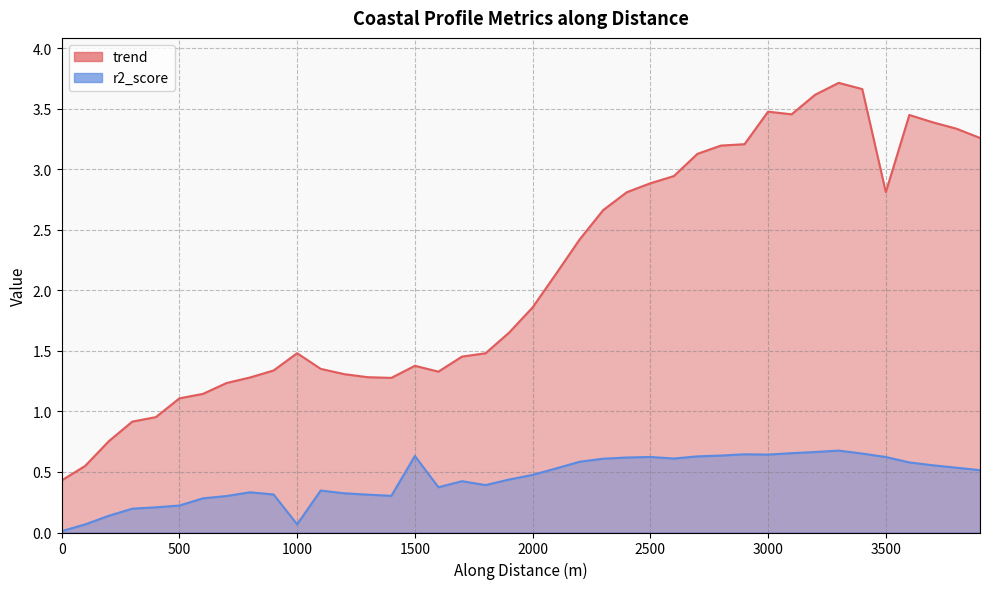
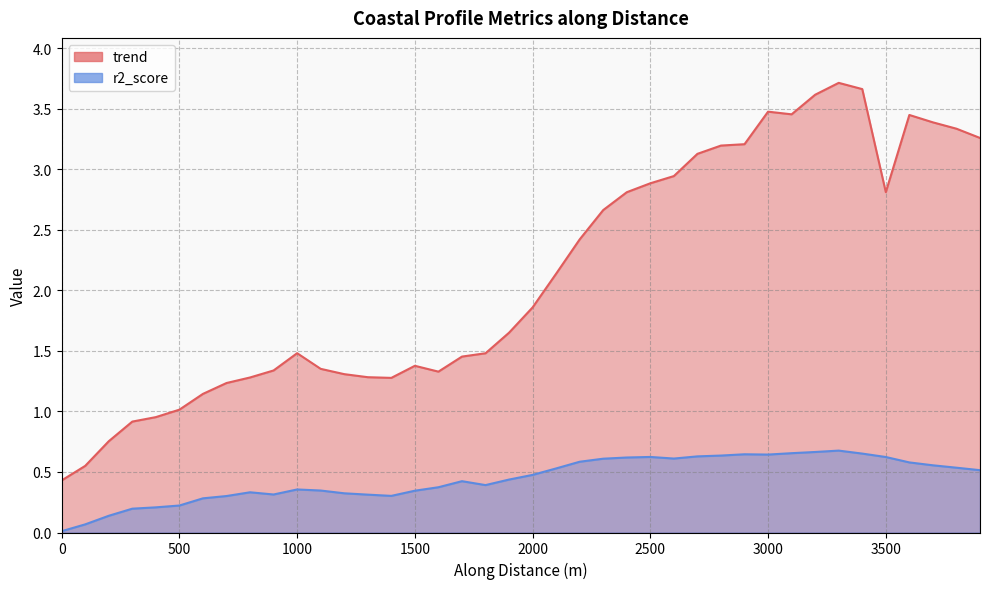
trend, 500: 1.11 -> 1.01
r2_score, 1000: 0.07 -> 0.36
r2_score, 1500: 0.63 -> 0.35
